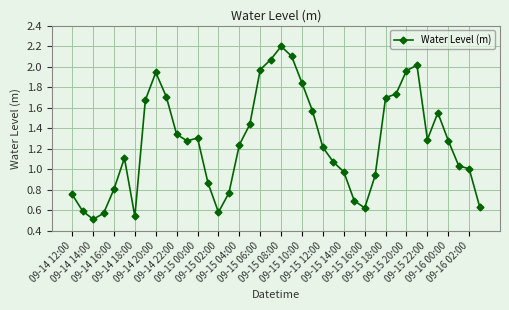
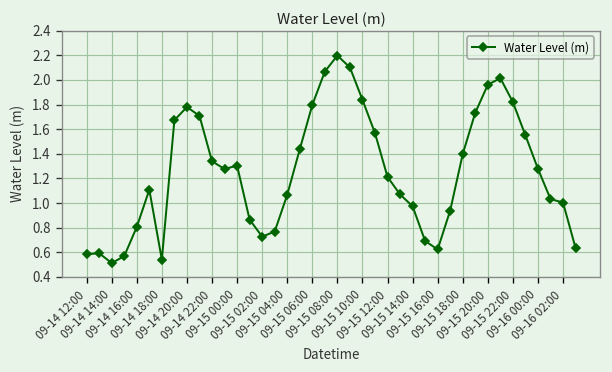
09-14 12:00: 0.75 -> 0.58
09-14 20:00: 1.94 -> 1.78
09-15 02:00: 0.58 -> 0.73
09-15 04:00: 1.24 -> 1.07
09-15 06:00: 1.97 -> 1.80
09-15 18:00: 1.70 -> 1.40
09-15 22:00: 1.29 -> 1.82
